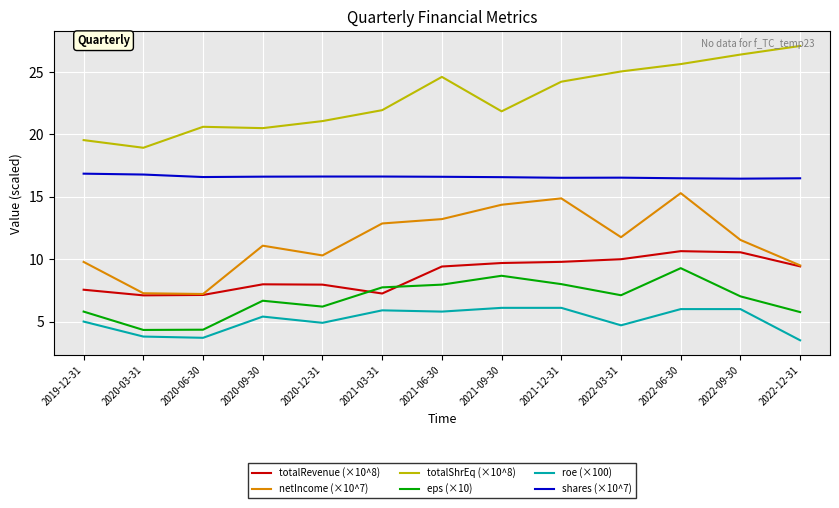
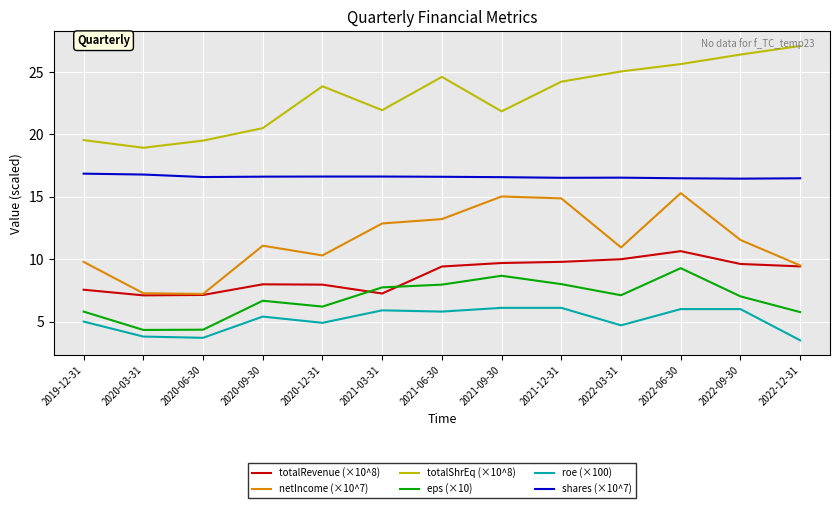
totalShrEq (×10^8), 2020-06-30: 20.6 -> 19.5
totalShrEq (×10^8), 2020-12-31: 21.1 -> 23.9
netIncome (×10^7), 2021-09-30: 14.4 -> 15.0
netIncome (×10^7), 2022-03-31: 11.8 -> 10.9
totalRevenue (×10^8), 2022-09-30: 10.6 -> 9.6
